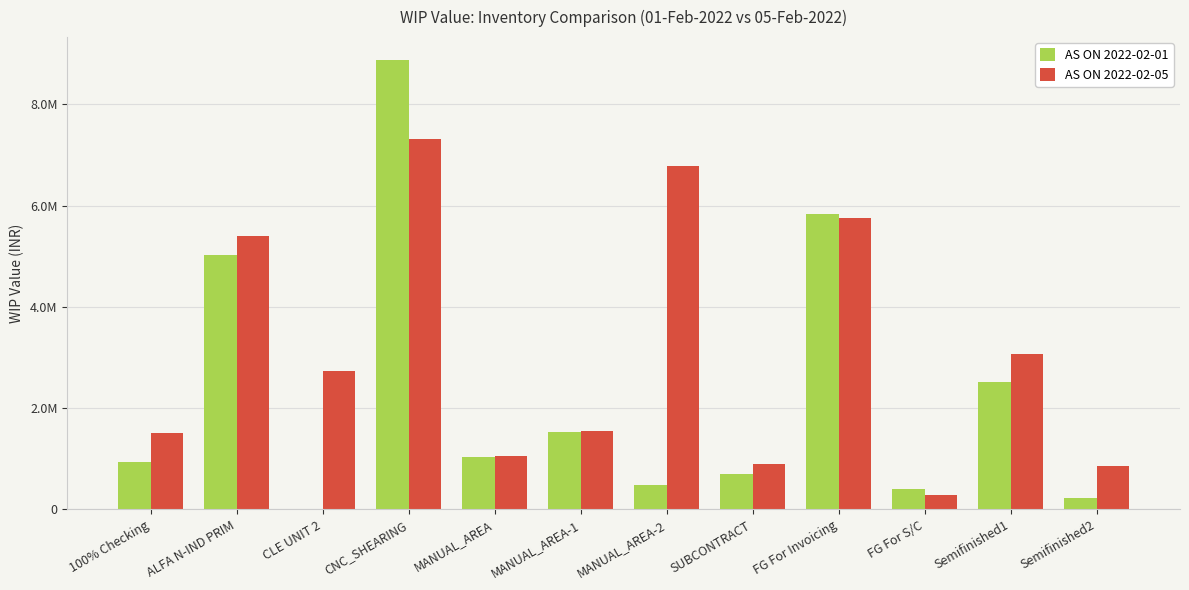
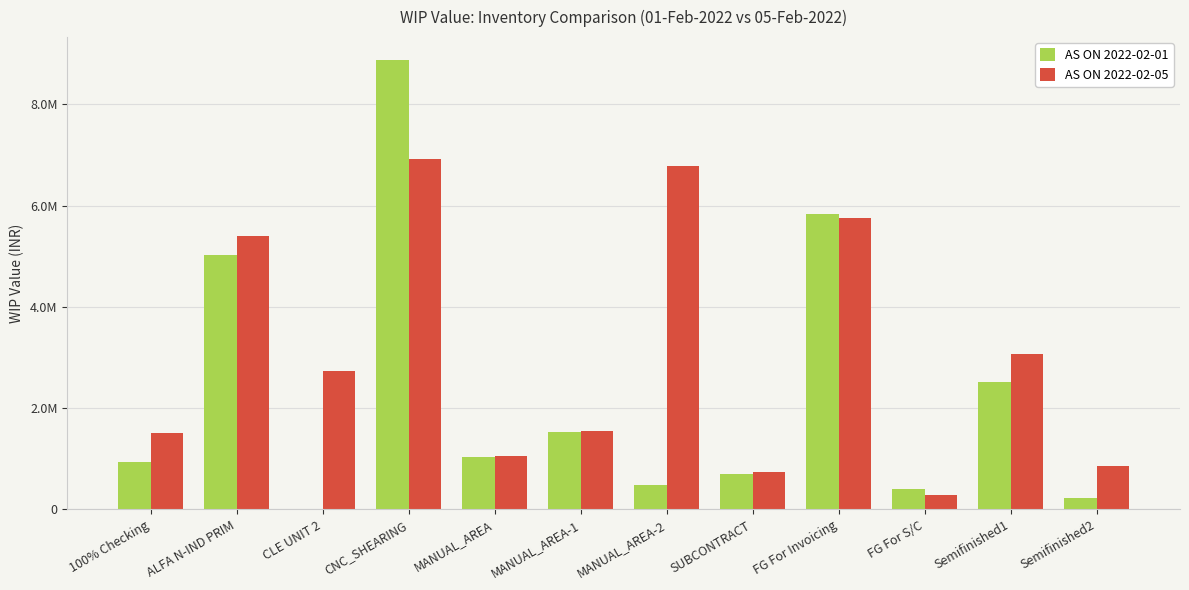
AS ON 2022-02-05, CNC_SHEARING: 7300000 -> 6900000
AS ON 2022-02-05, SUBCONTRACT: 900000 -> 700000
